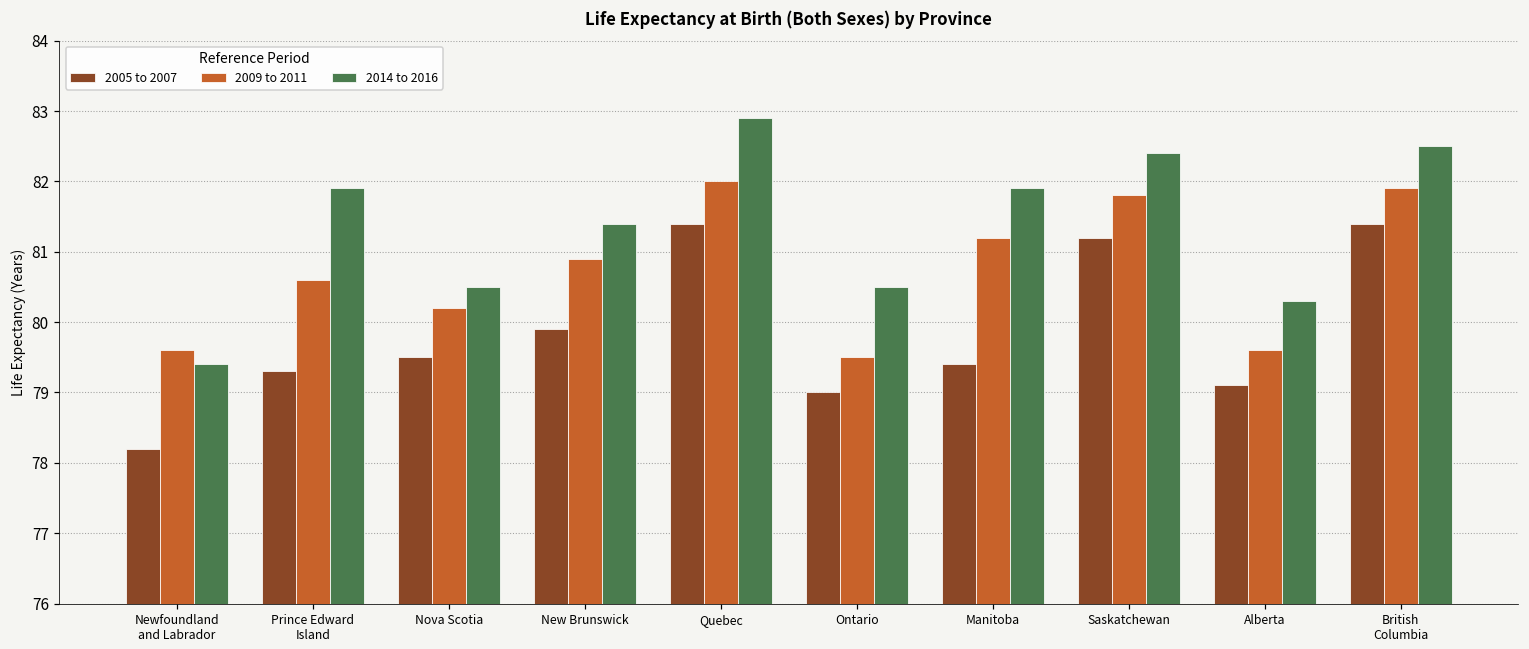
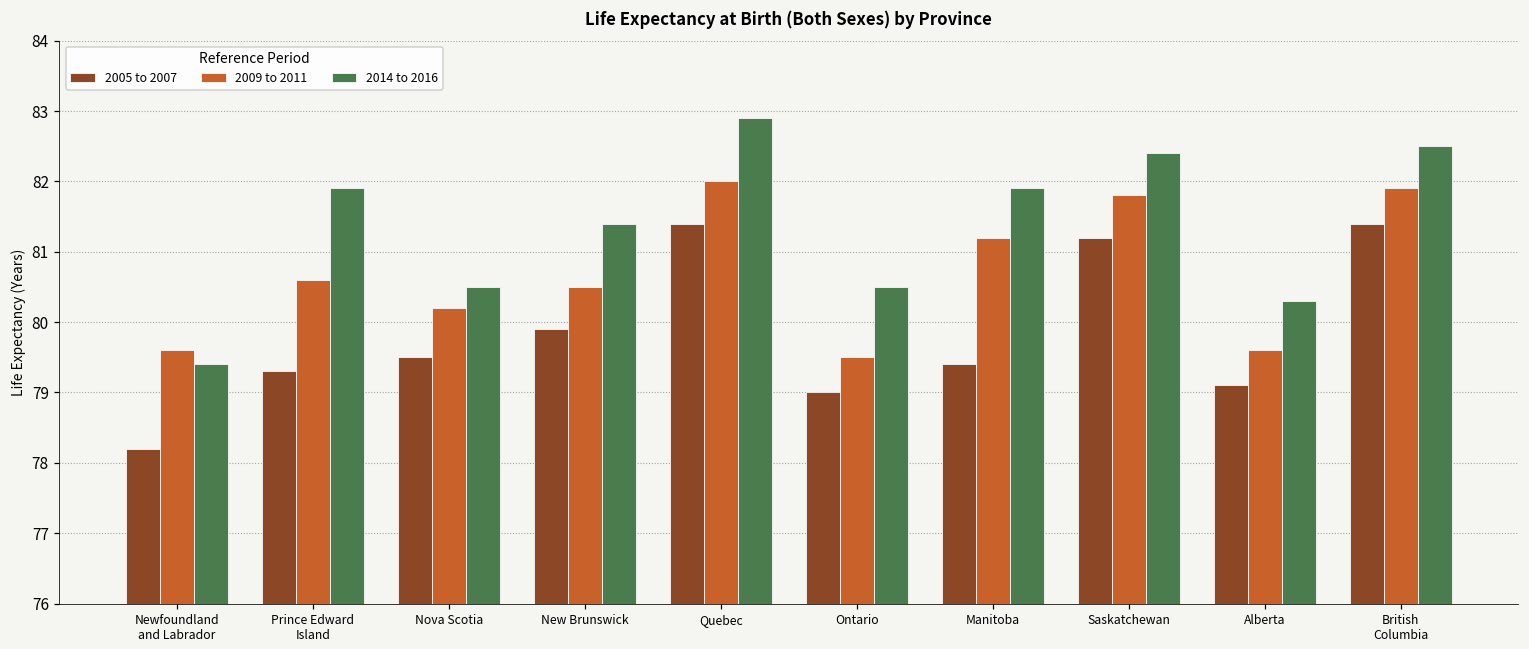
2009 to 2011, New Brunswick: 80.9 -> 80.5
